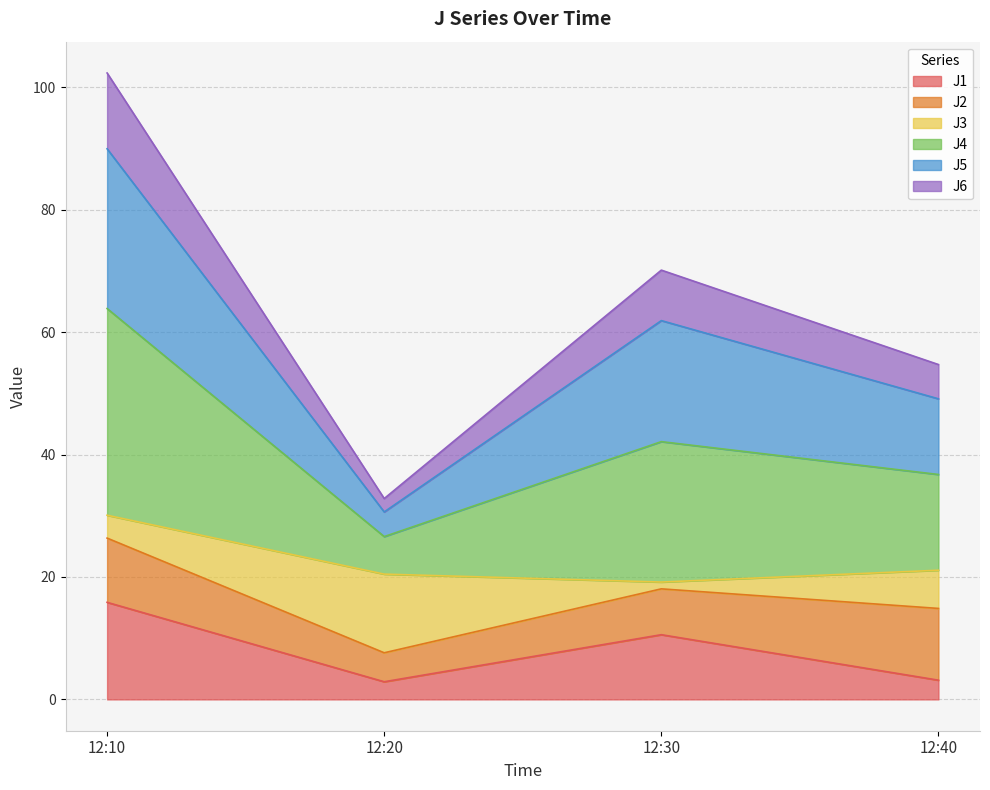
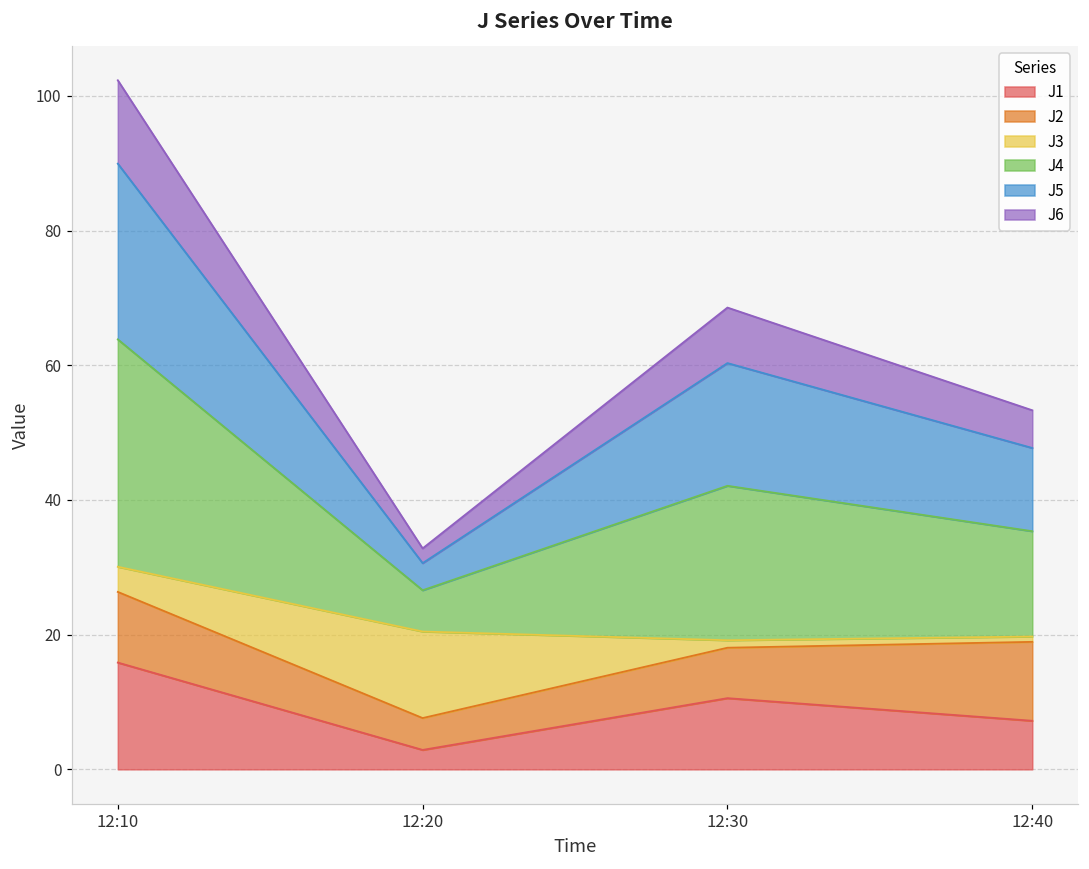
J5, 12:30: 20 -> 18
J1, 12:40: 3 -> 7
J3, 12:40: 6 -> 1
